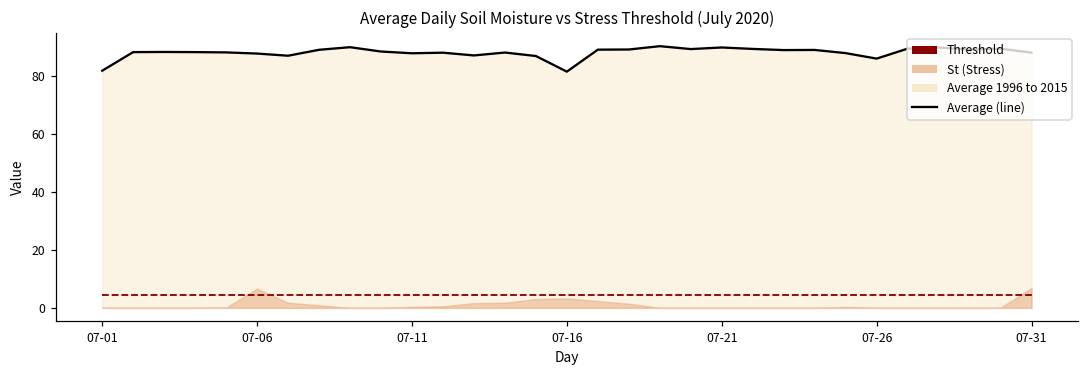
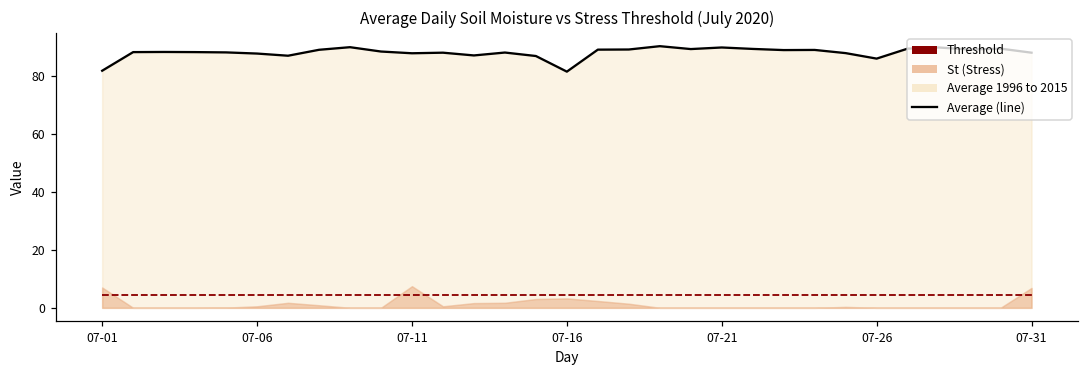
St (Stress), 07-01: 0 -> 7
St (Stress), 07-06: 7 -> 1
St (Stress), 07-11: 0 -> 7
